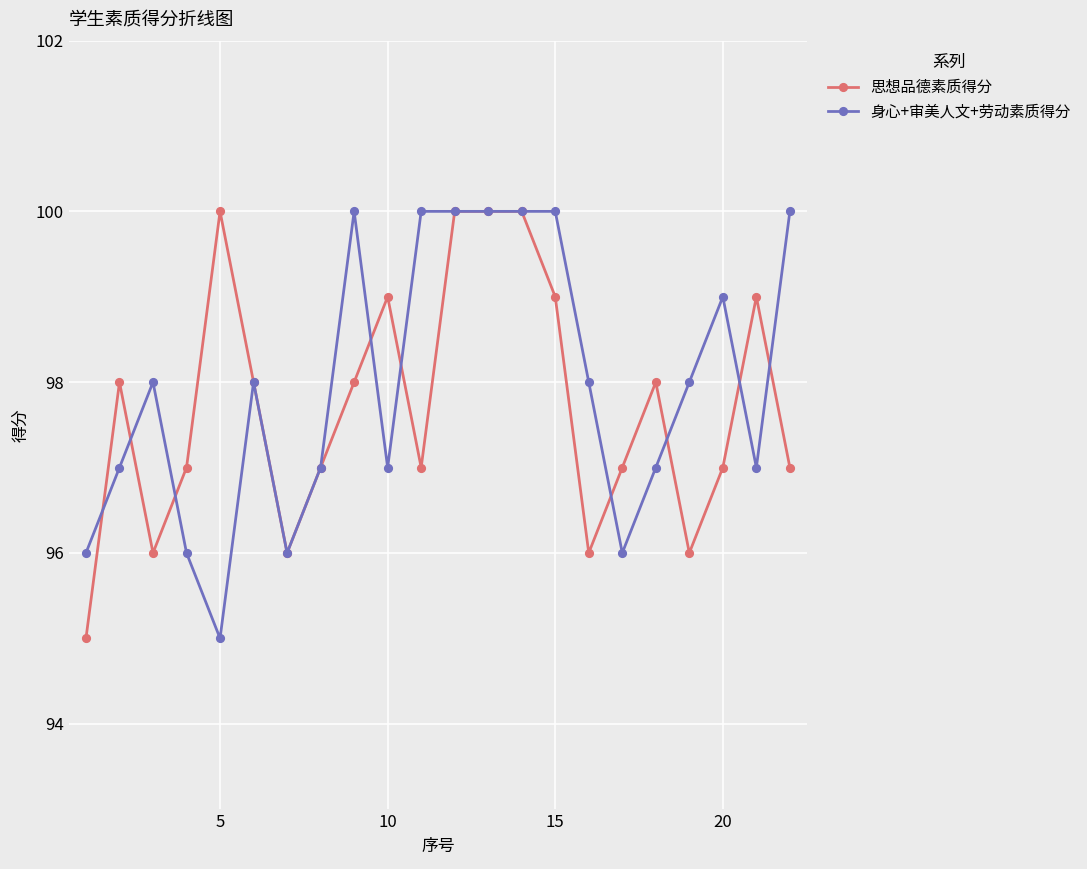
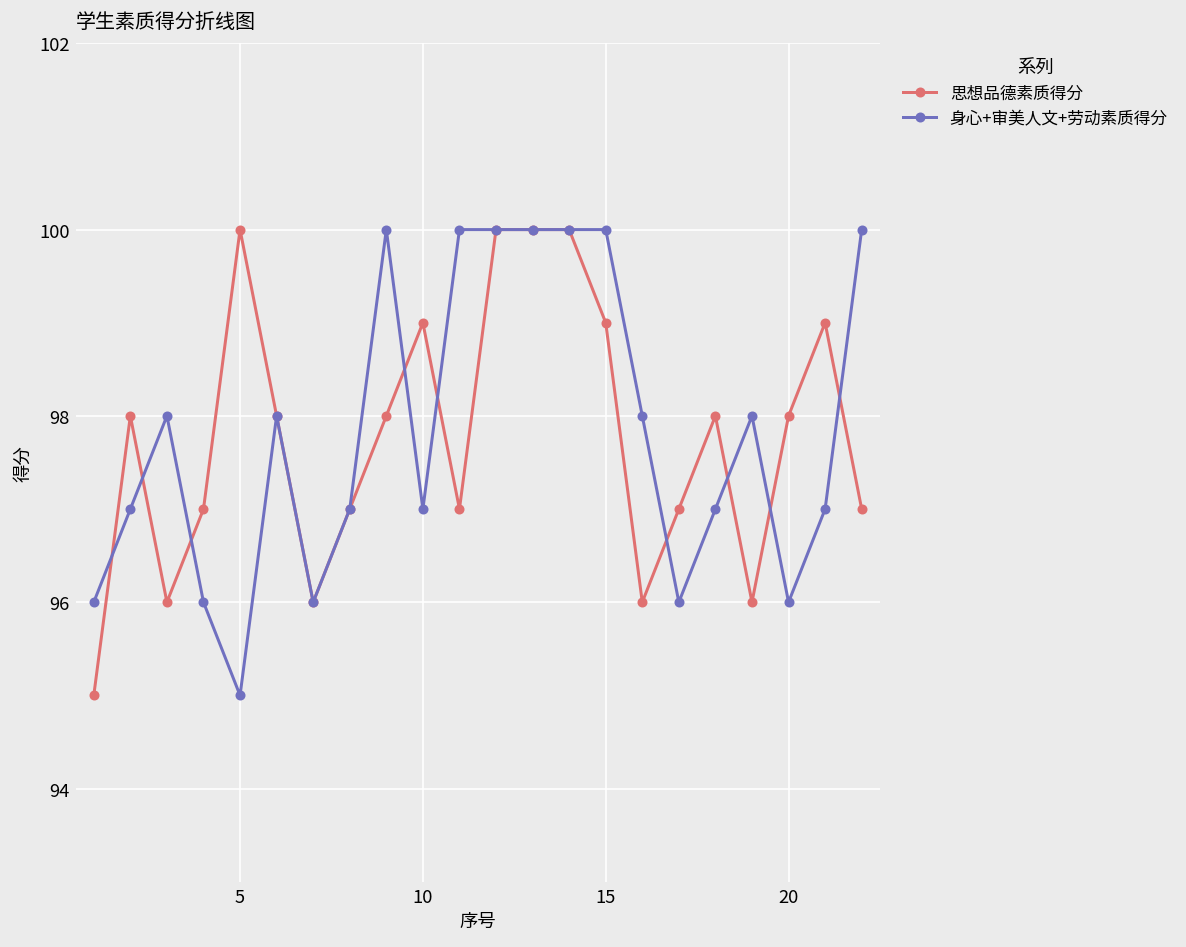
思想品德素质得分, 20: 97 -> 98
身心+审美人文+劳动素质得分, 20: 99 -> 96
